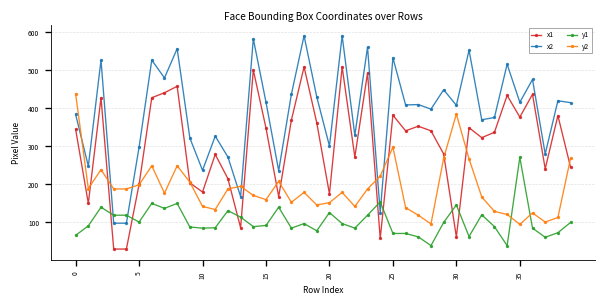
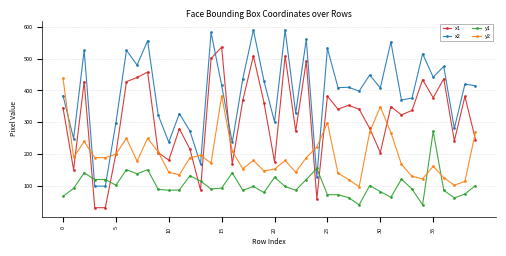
x1, 15: 350 -> 540
y2, 15: 160 -> 380
x1, 30: 60 -> 200
y1, 30: 150 -> 80
y2, 30: 390 -> 350
x2, 35: 420 -> 440
y2, 35: 100 -> 160
